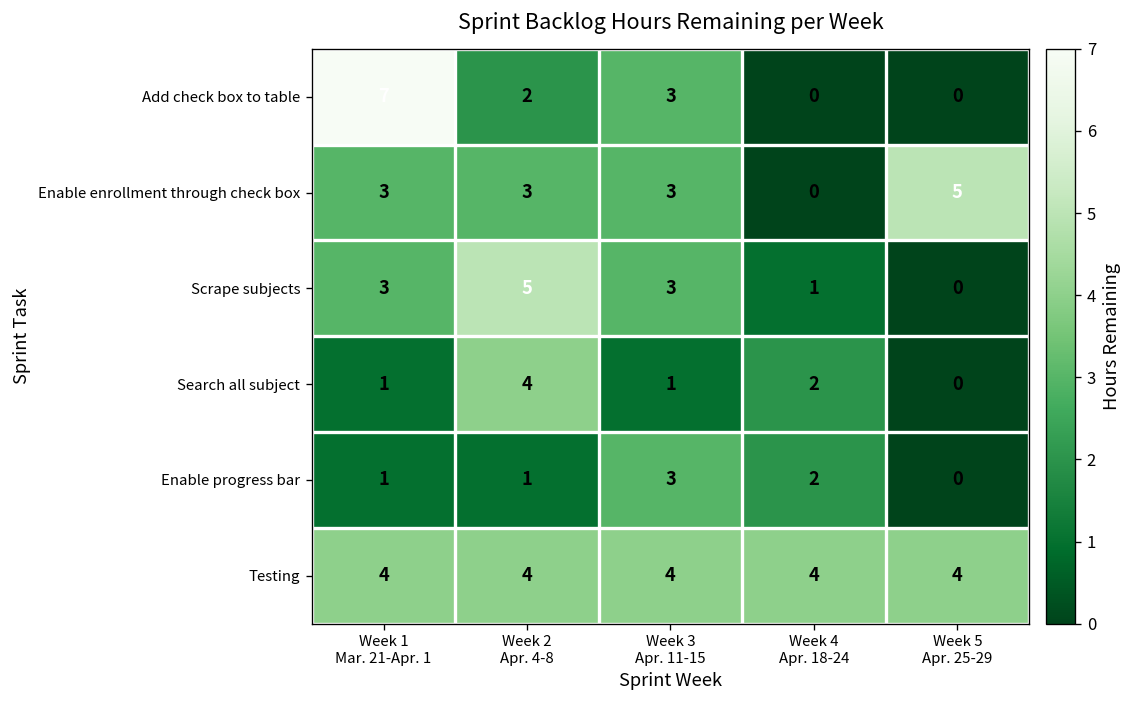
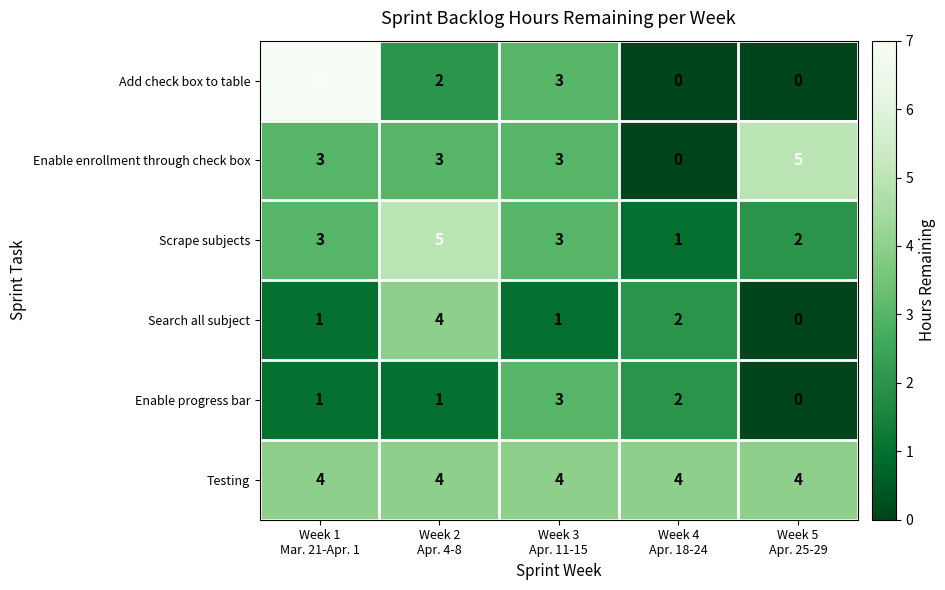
Scrape subjects, Week 5 Apr. 25-29: 0 -> 2
